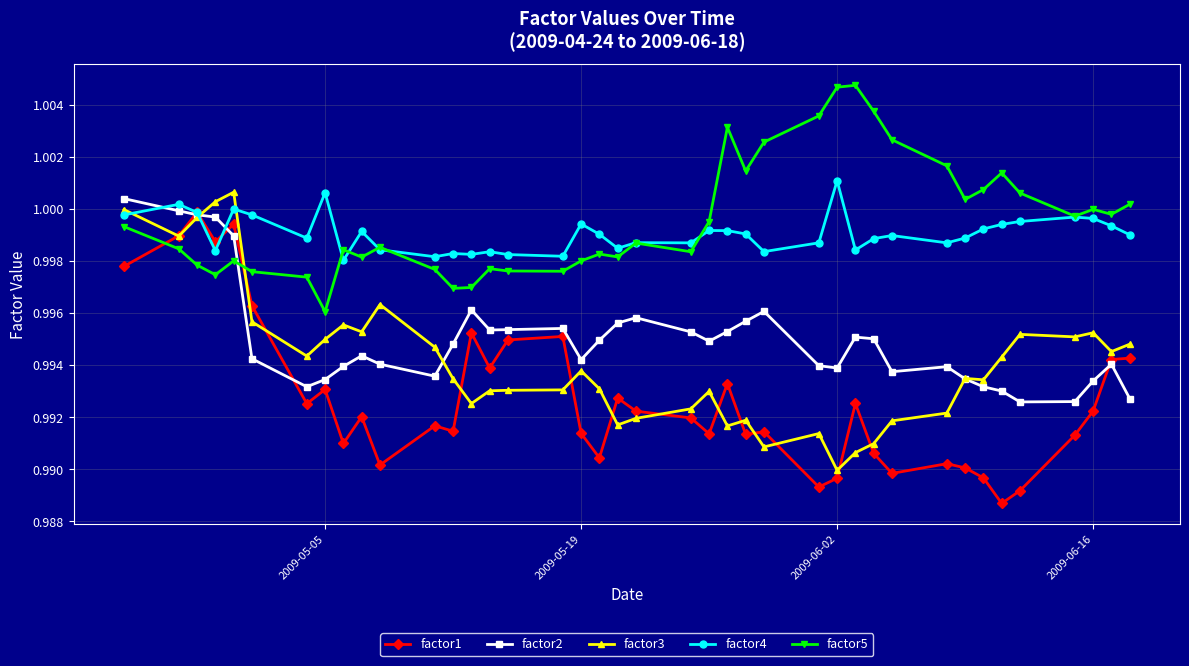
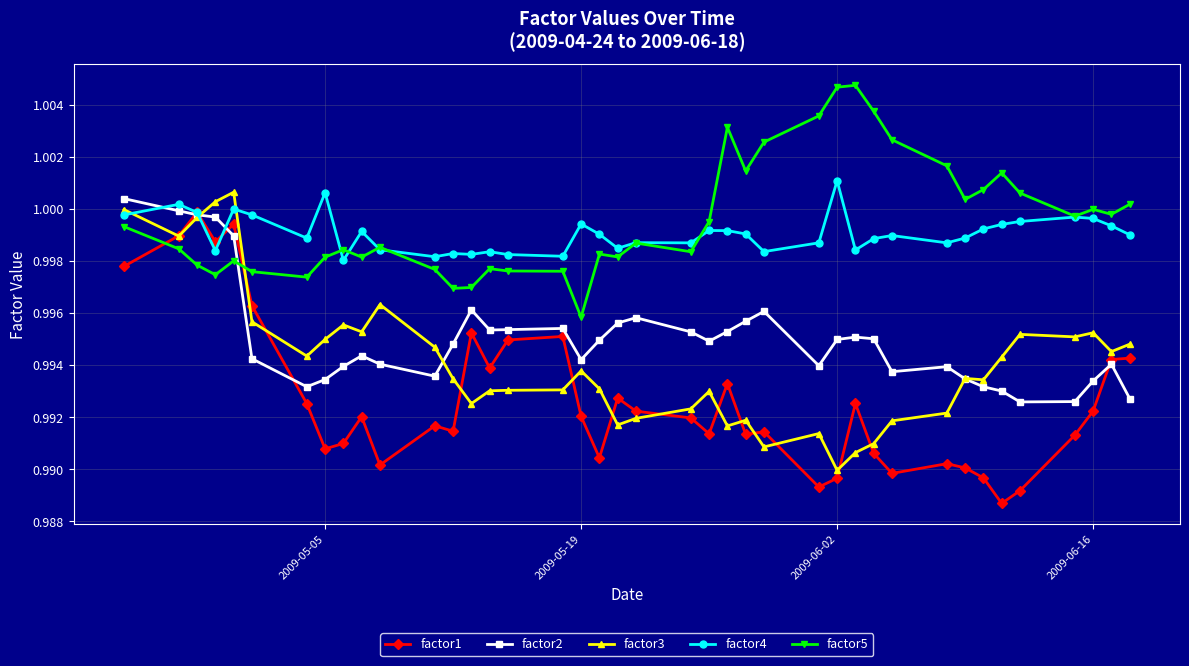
factor1, 2009-05-05: 0.9931 -> 0.9908
factor5, 2009-05-05: 0.9961 -> 0.9981
factor1, 2009-05-19: 0.9914 -> 0.9920
factor5, 2009-05-19: 0.9980 -> 0.9958
factor2, 2009-06-02: 0.9939 -> 0.9950
